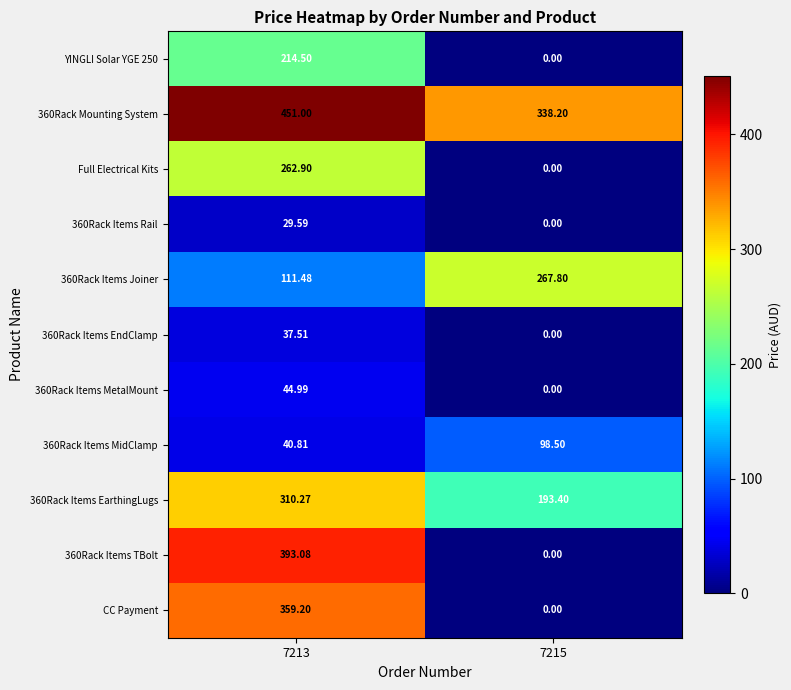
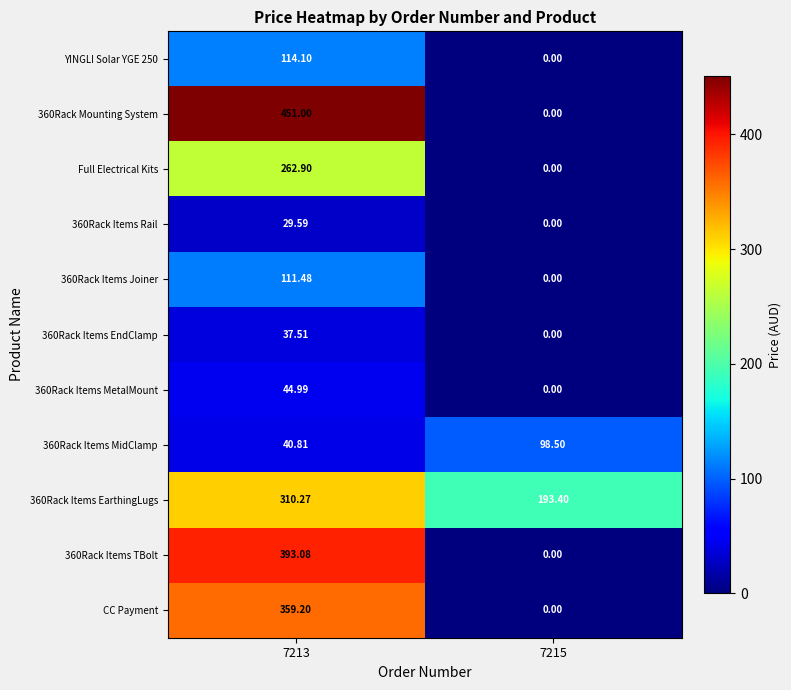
YINGLI Solar YGE 250, 7213: 214.50 -> 114.10
360Rack Mounting System, 7215: 338.20 -> 0.00
360Rack Items Joiner, 7215: 267.80 -> 0.00
